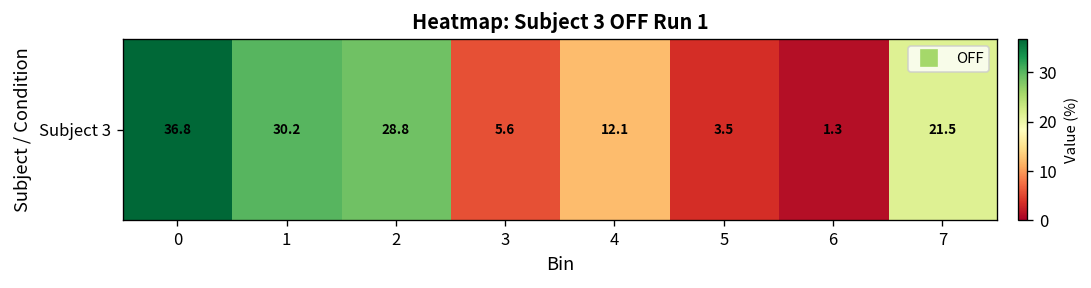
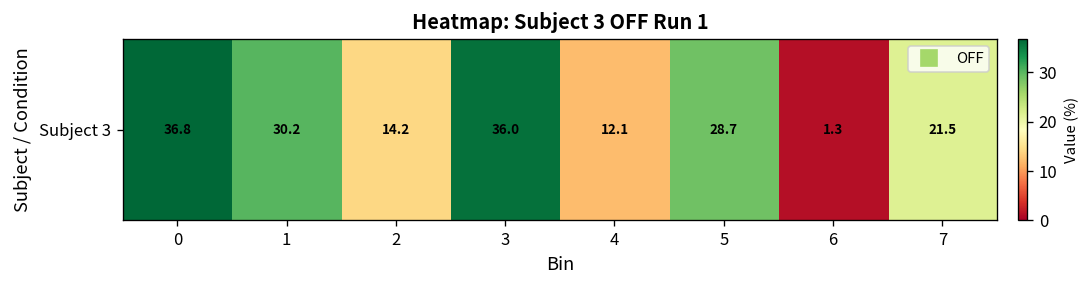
Subject 3, 2: 28.8 -> 14.2
Subject 3, 3: 5.6 -> 36.0
Subject 3, 5: 3.5 -> 28.7
